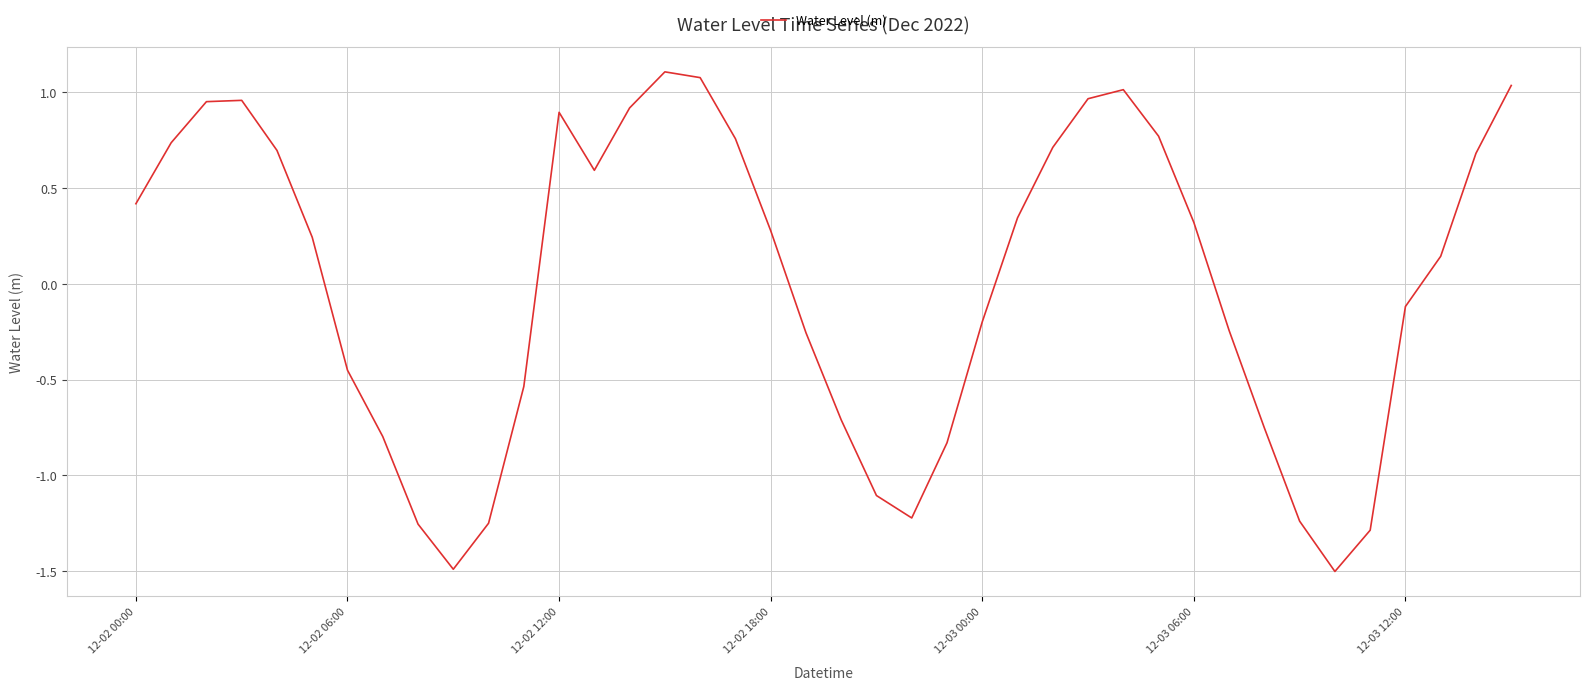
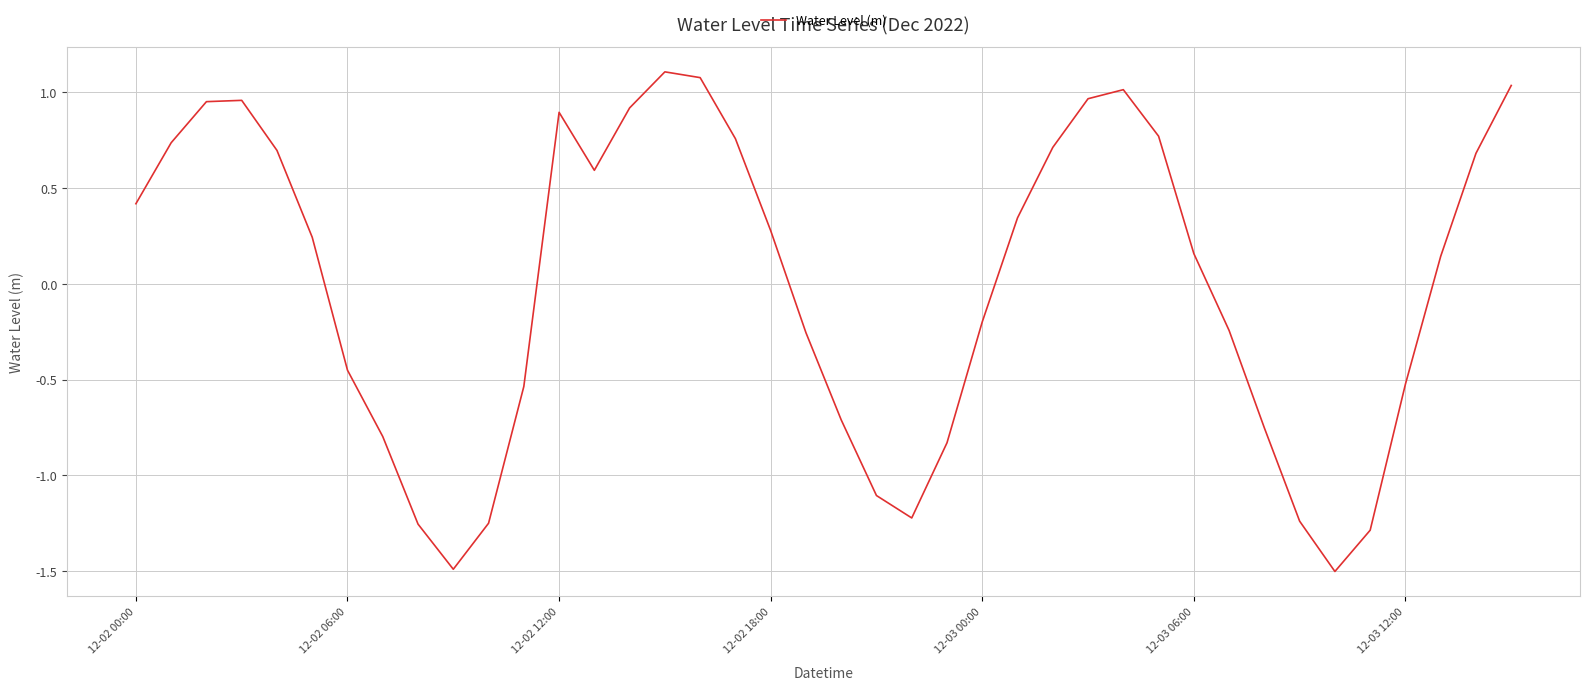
12-03 06:00: 0.32 -> 0.16
12-03 12:00: -0.12 -> -0.52
